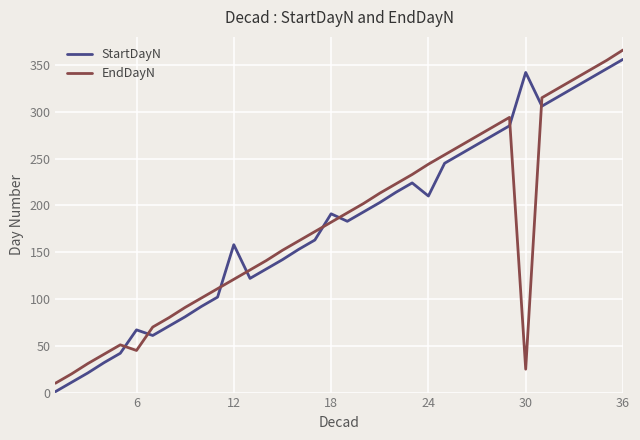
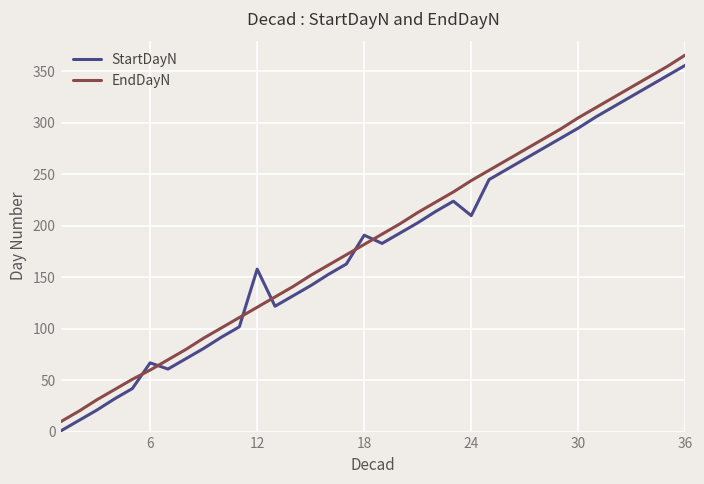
EndDayN, 6: 50 -> 60
StartDayN, 30: 340 -> 300
EndDayN, 30: 30 -> 310
